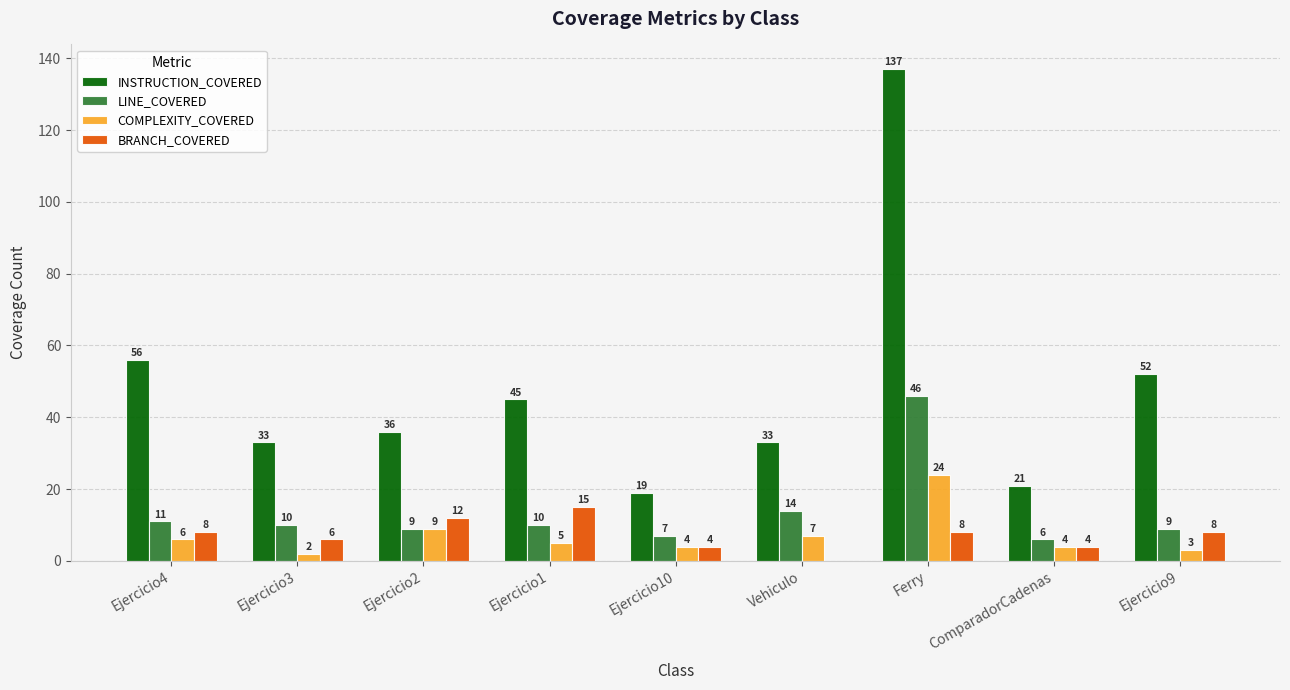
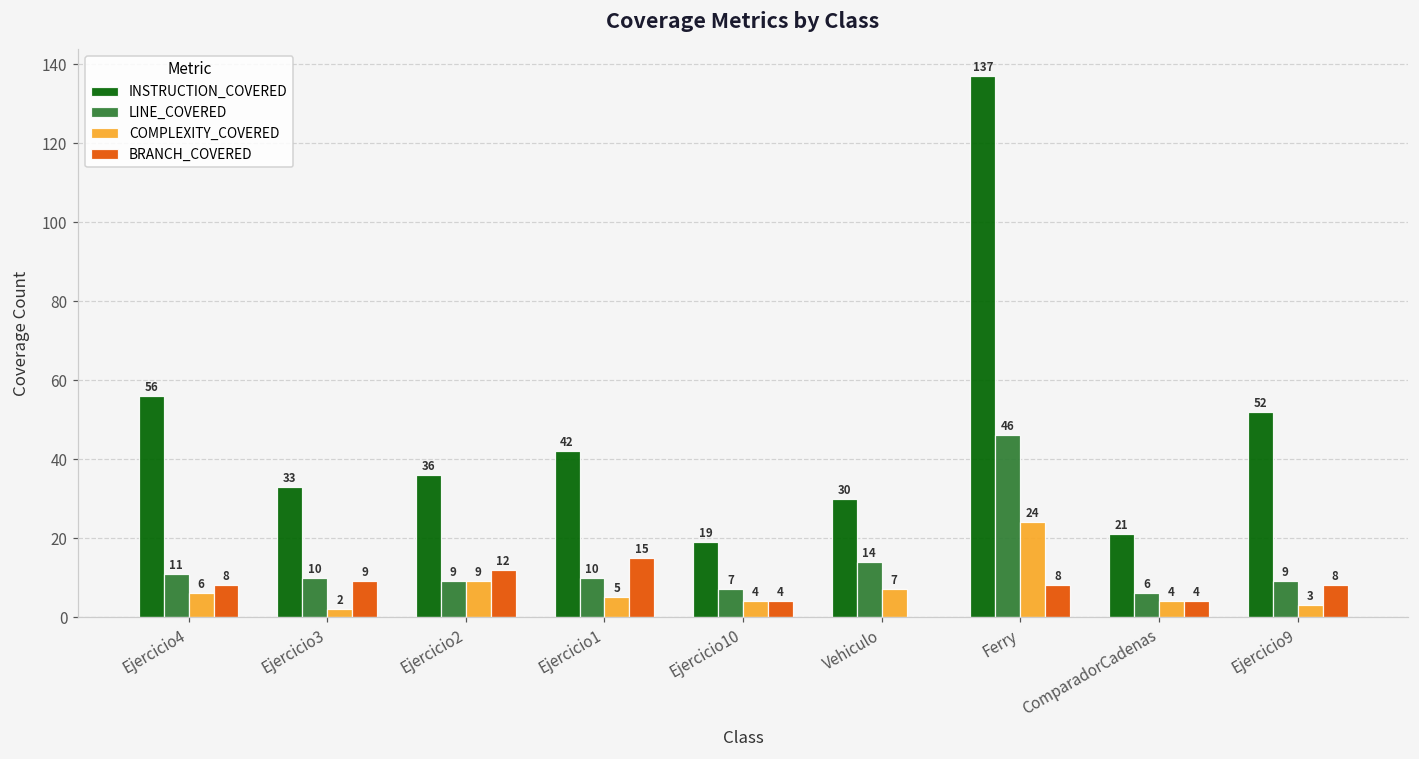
BRANCH_COVERED, Ejercicio3: 6 -> 9
INSTRUCTION_COVERED, Ejercicio1: 45 -> 42
INSTRUCTION_COVERED, Vehiculo: 33 -> 30
